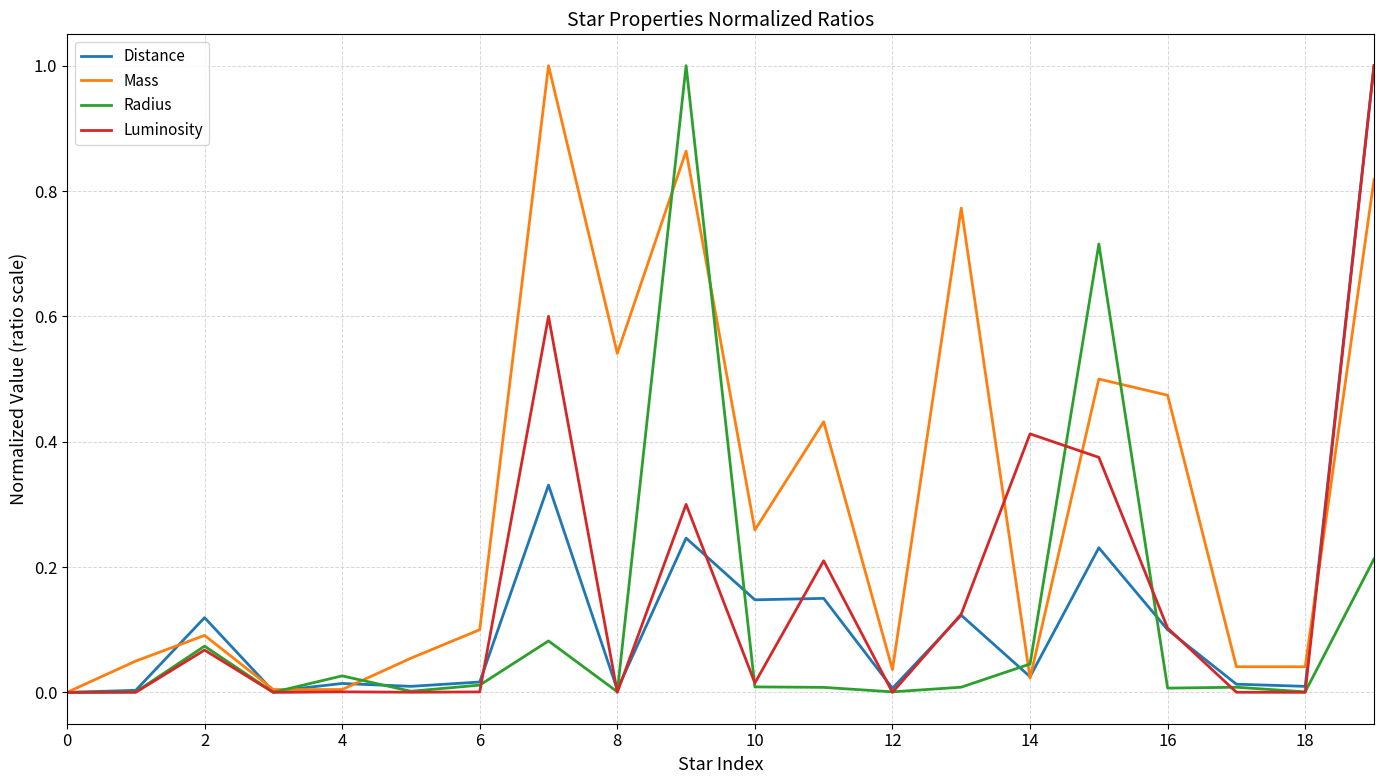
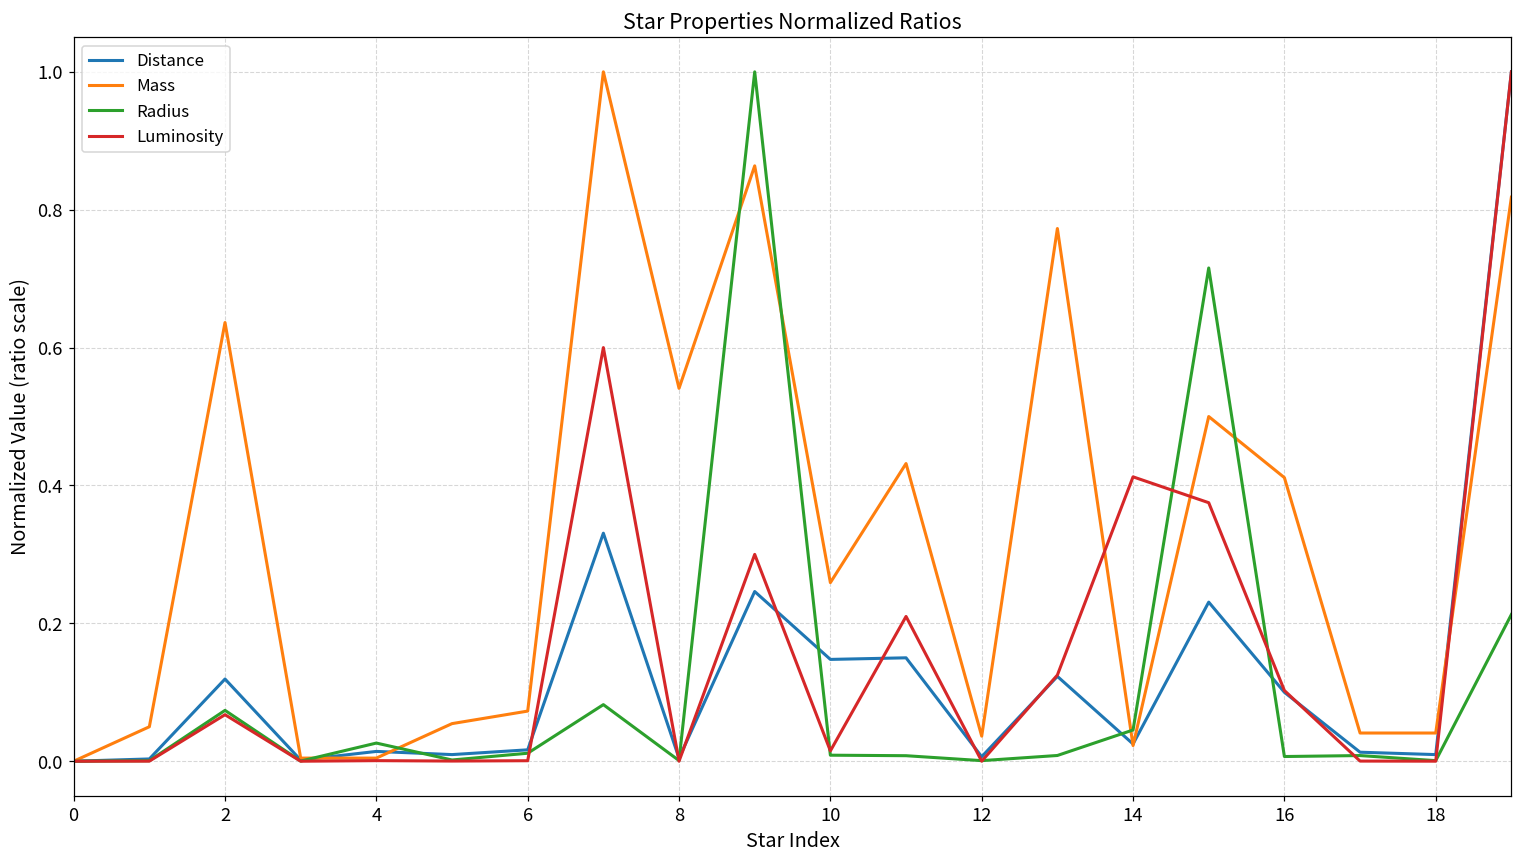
Mass, 2: 0.09 -> 0.64
Mass, 6: 0.10 -> 0.07
Mass, 16: 0.47 -> 0.41
